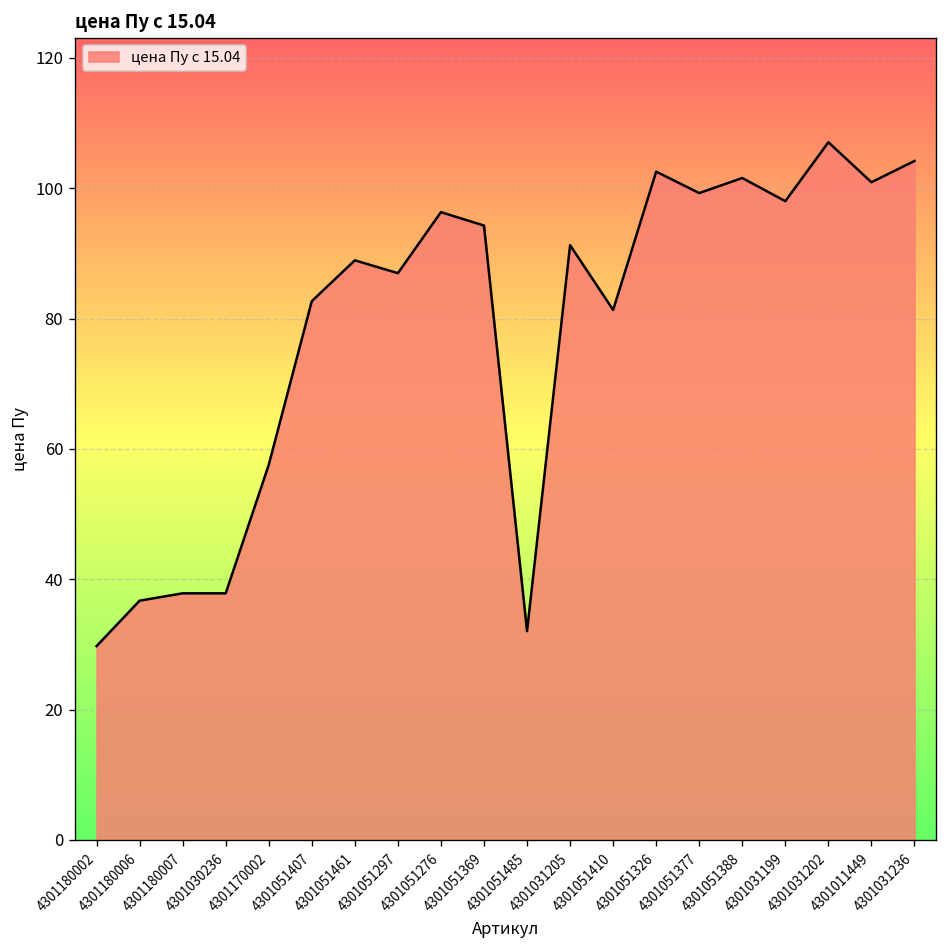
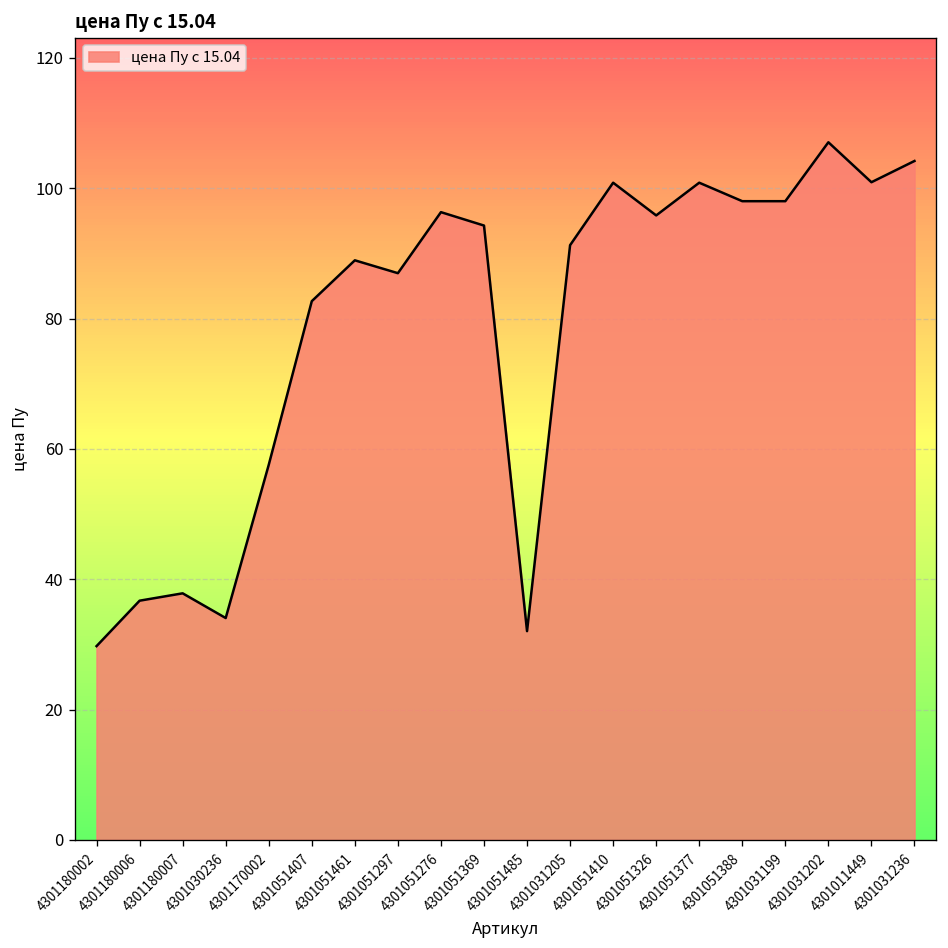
4301030236: 38 -> 34
4301051410: 81 -> 101
4301051326: 103 -> 96
4301051377: 99 -> 101
4301051388: 102 -> 98
